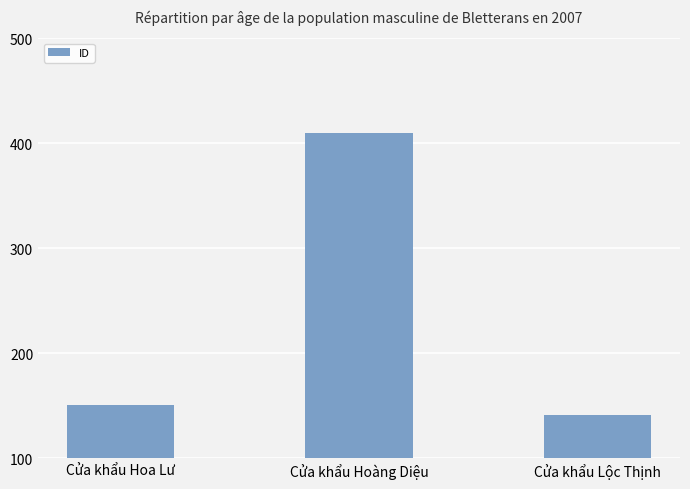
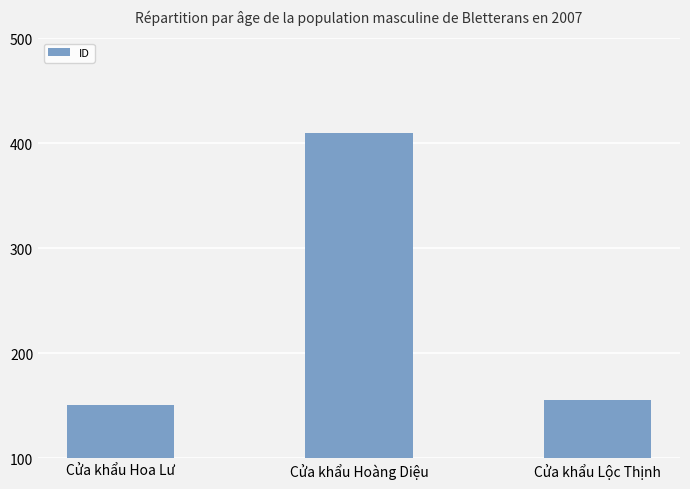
Cửa khẩu Lộc Thịnh: 141 -> 155
